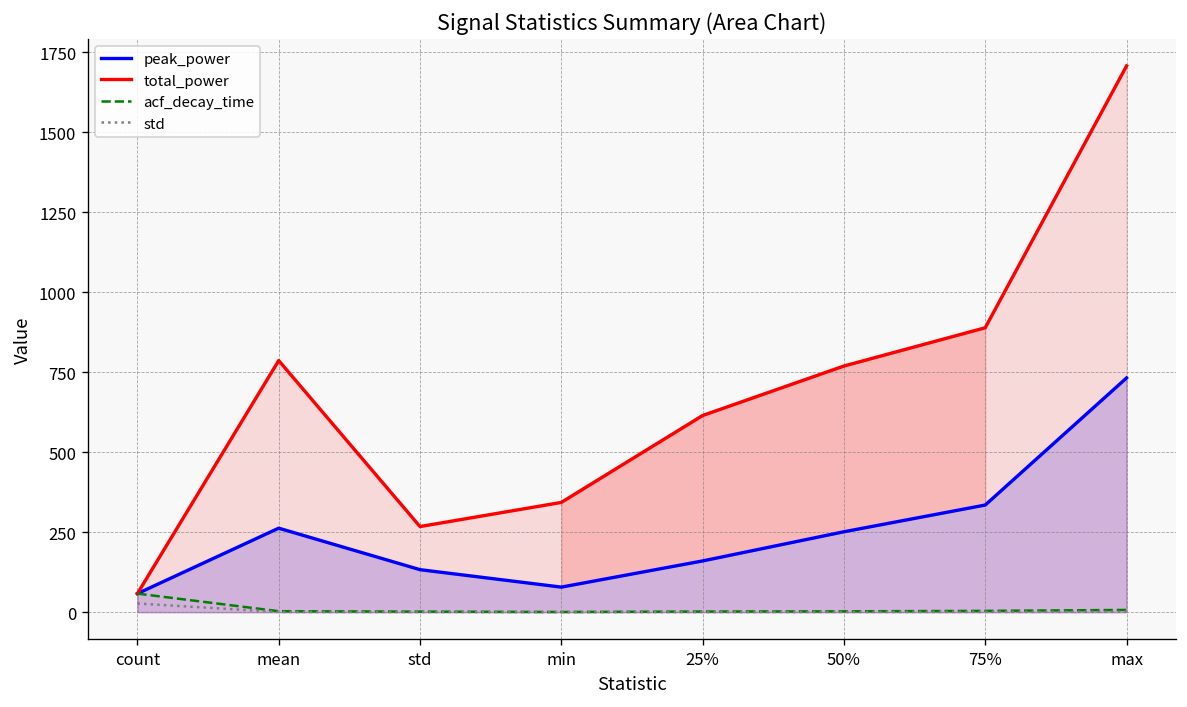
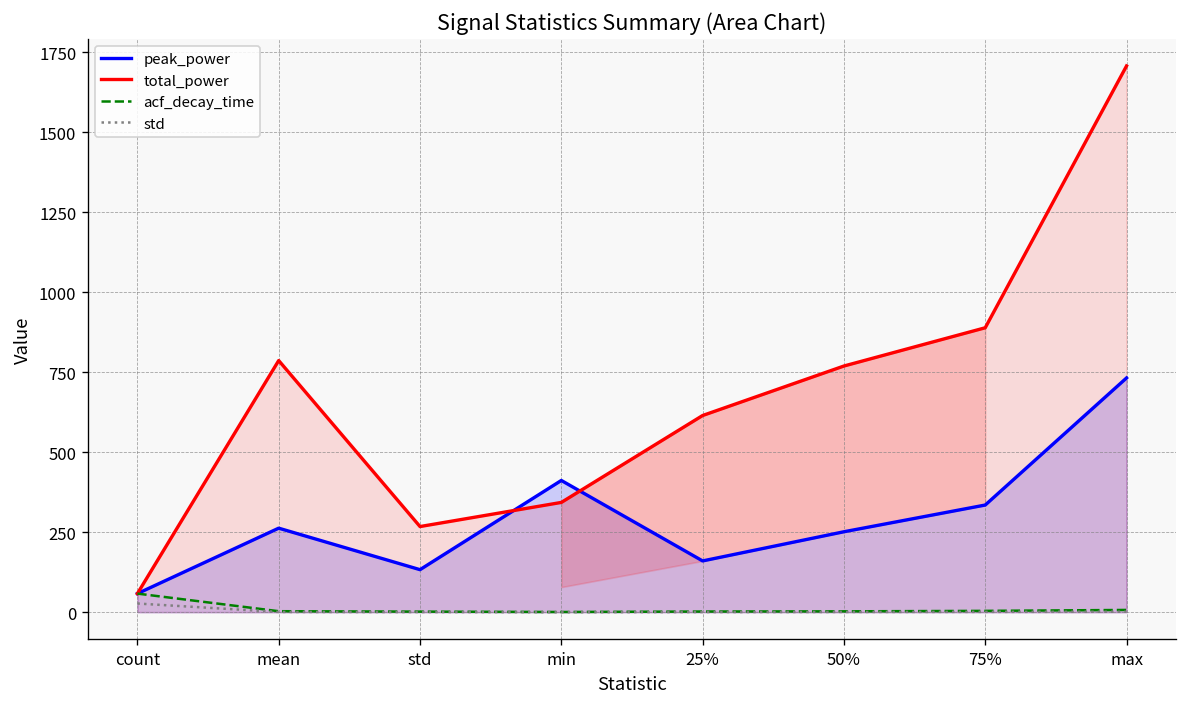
peak_power, min: 80 -> 410
